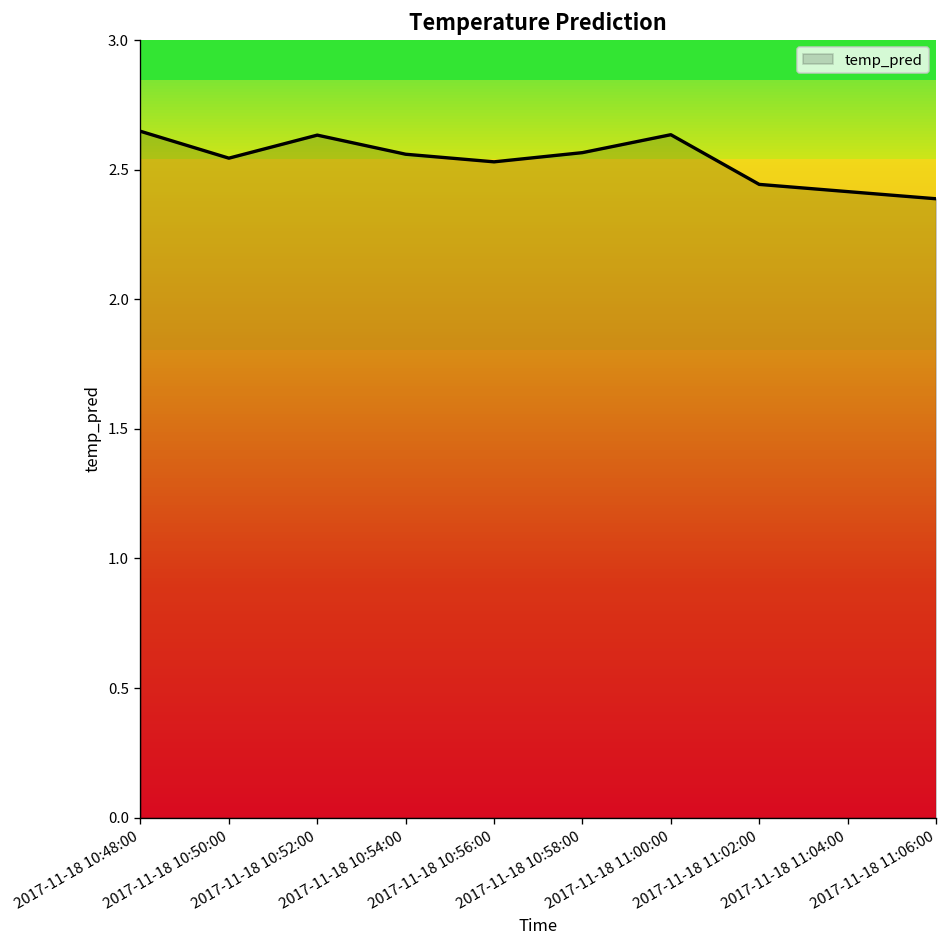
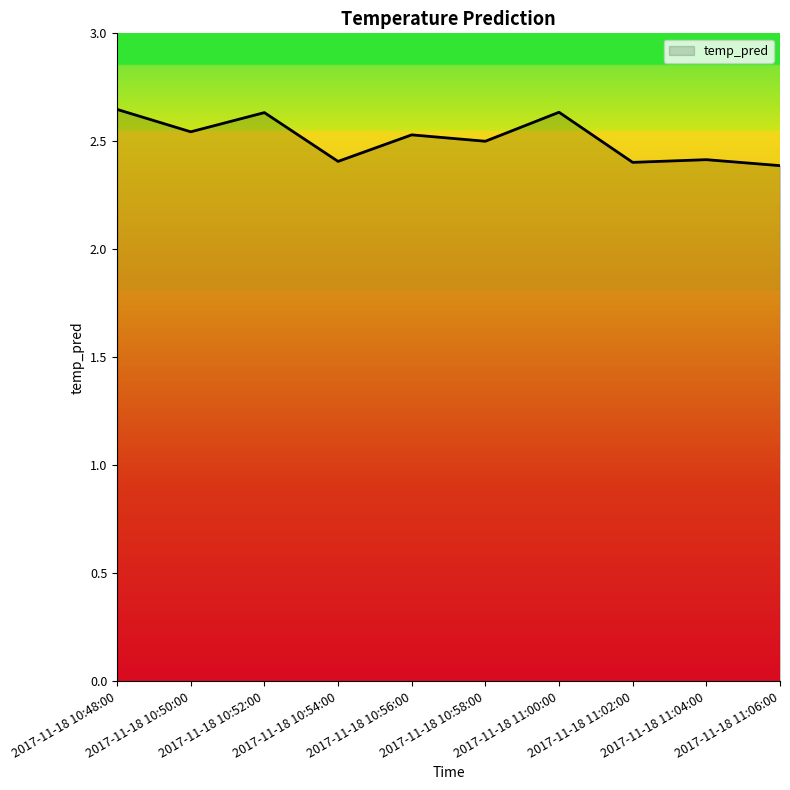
2017-11-18 10:54:00: 2.56 -> 2.41
2017-11-18 10:58:00: 2.57 -> 2.50
2017-11-18 11:02:00: 2.44 -> 2.40
